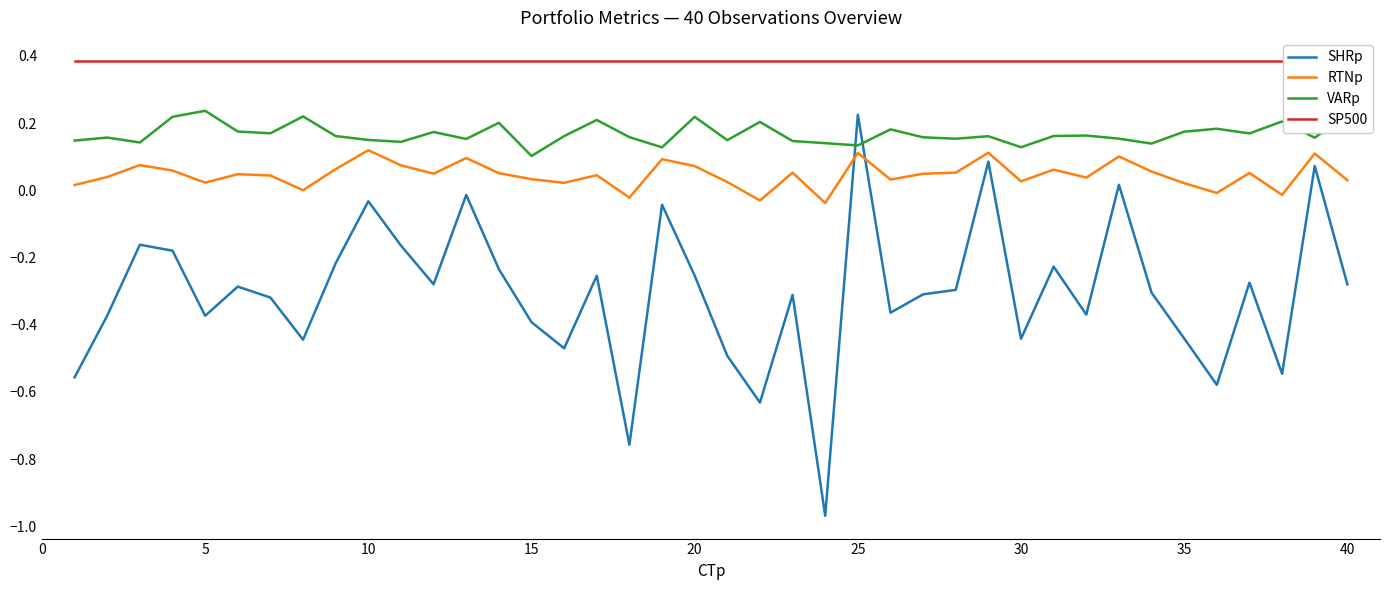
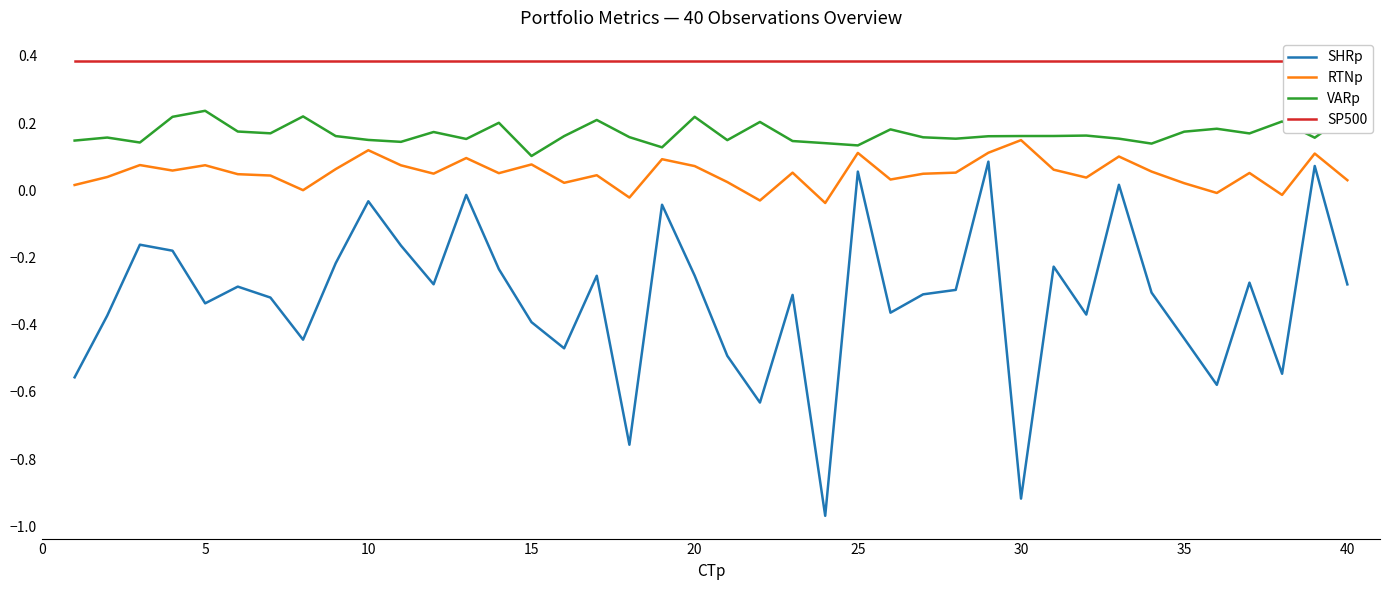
SHRp, 5: -0.37 -> -0.34
RTNp, 5: 0.02 -> 0.07
RTNp, 15: 0.03 -> 0.08
SHRp, 25: 0.22 -> 0.06
SHRp, 30: -0.44 -> -0.92
RTNp, 30: 0.03 -> 0.15
VARp, 30: 0.13 -> 0.16
